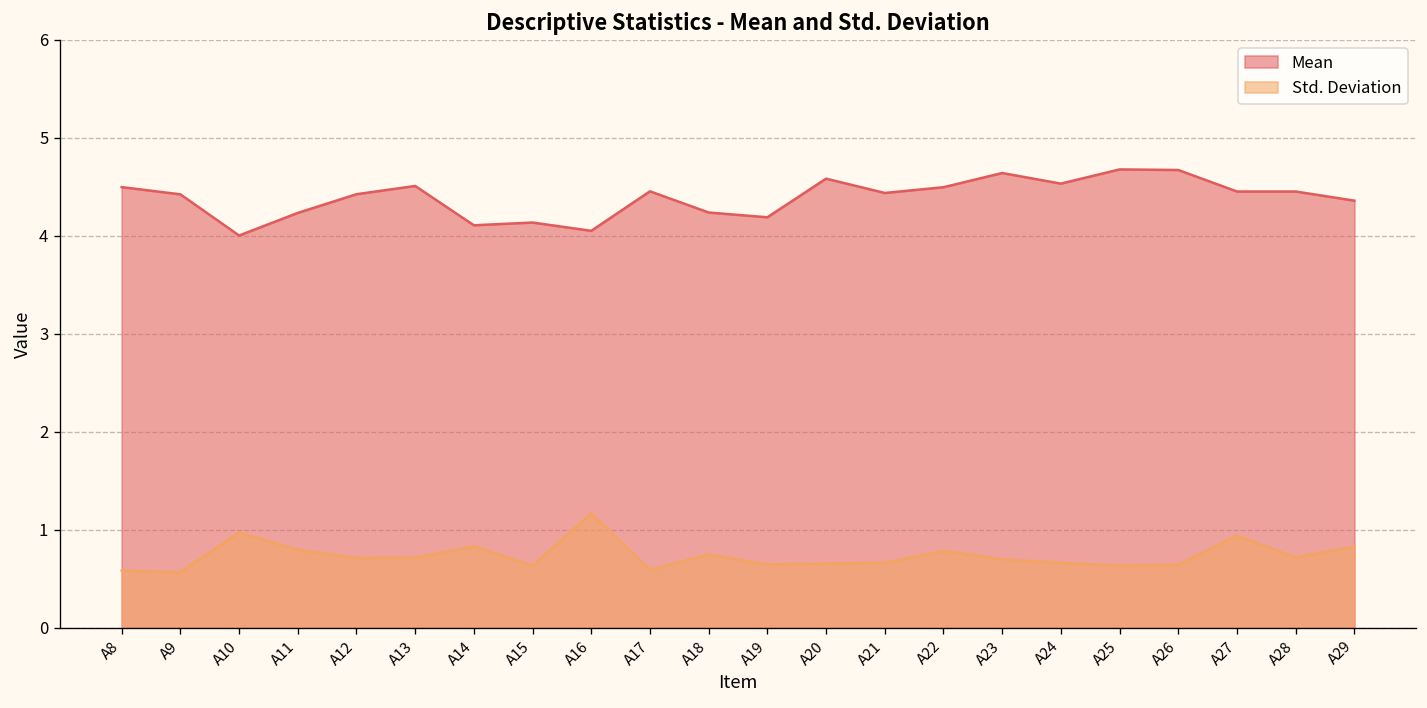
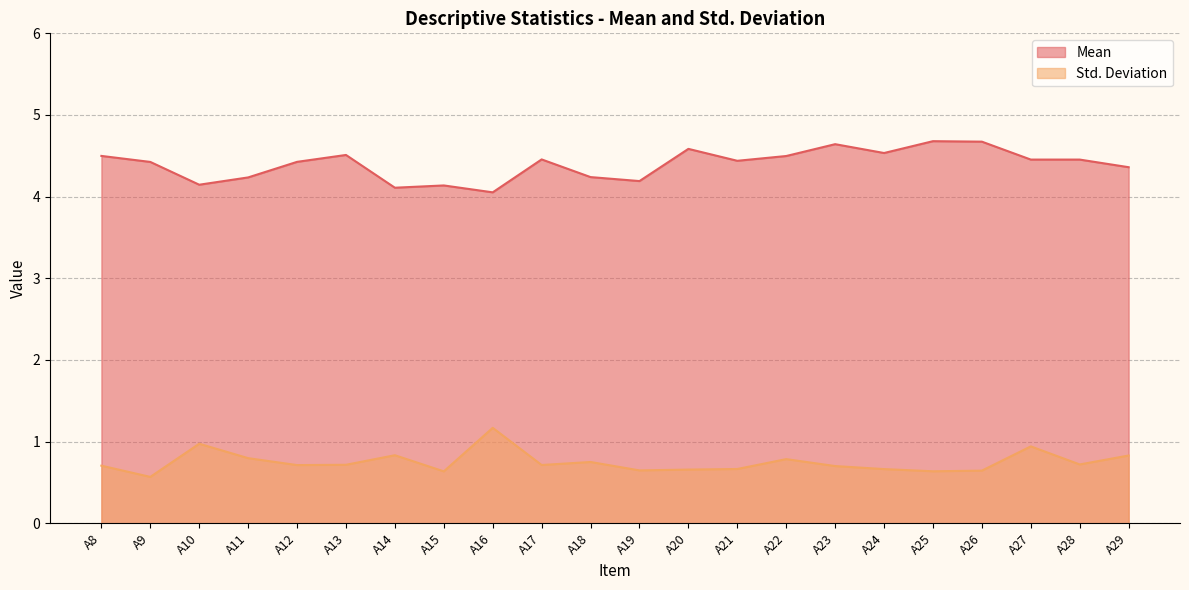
Std. Deviation, A8: 0.6 -> 0.7
Mean, A10: 4.0 -> 4.1
Std. Deviation, A17: 0.6 -> 0.7
